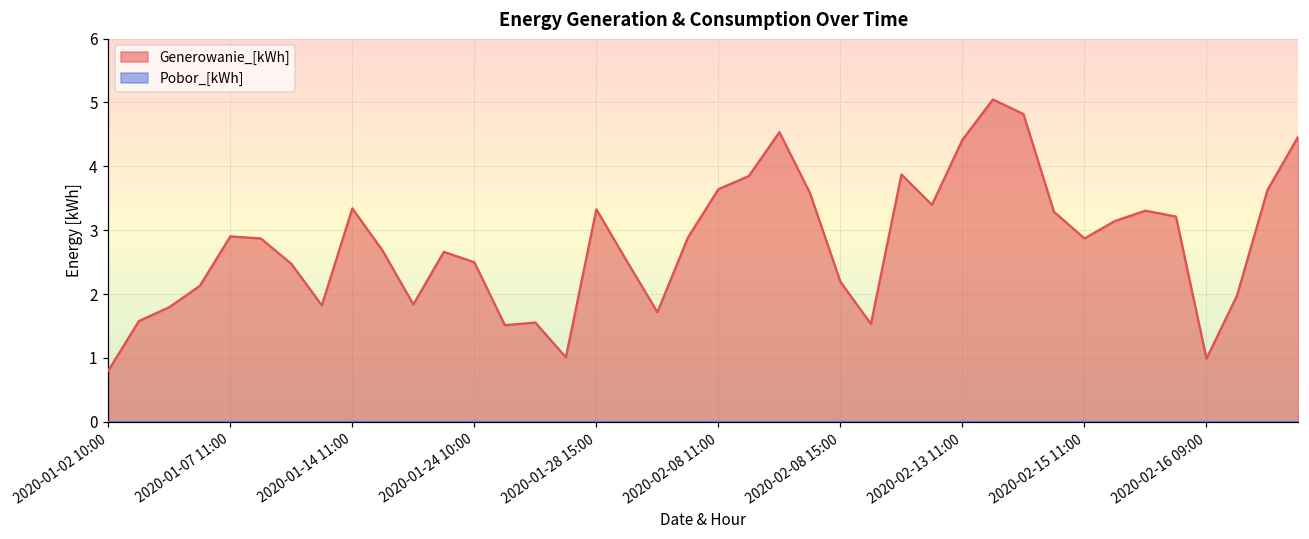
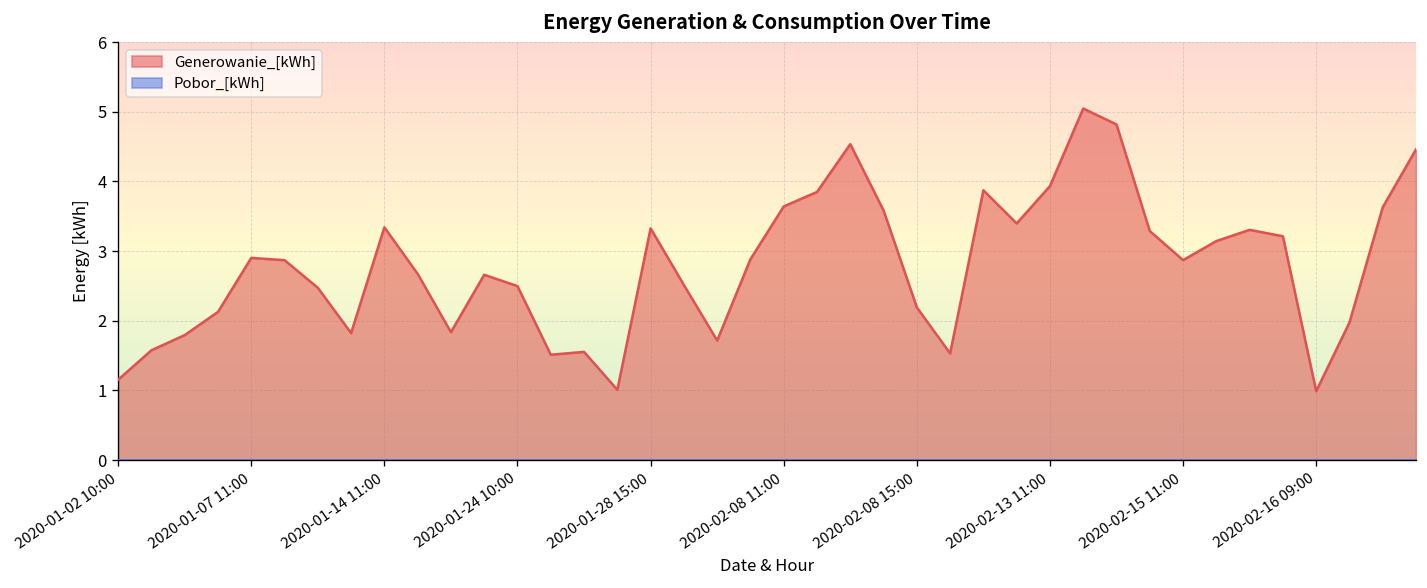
Generowanie_[kWh], 2020-01-02 10:00: 0.8 -> 1.2
Generowanie_[kWh], 2020-02-13 11:00: 4.4 -> 3.9
